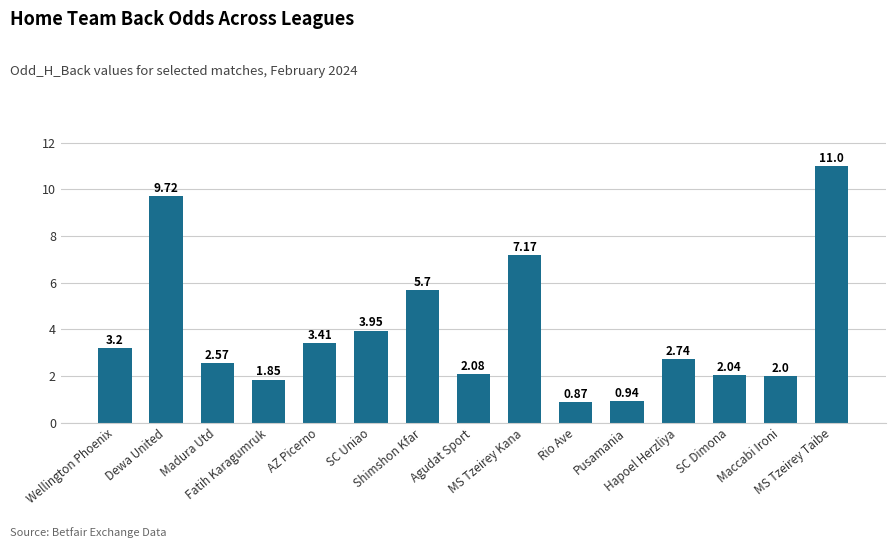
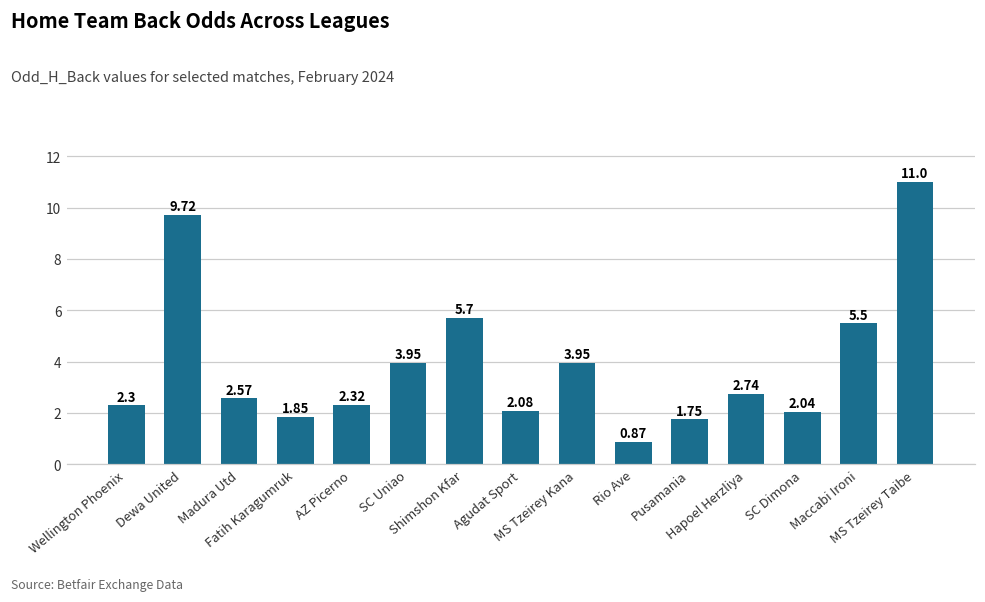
Wellington Phoenix: 3.2 -> 2.3
AZ Picerno: 3.41 -> 2.32
MS Tzeirey Kana: 7.17 -> 3.95
Pusamania: 0.94 -> 1.75
Maccabi Ironi: 2.0 -> 5.5
